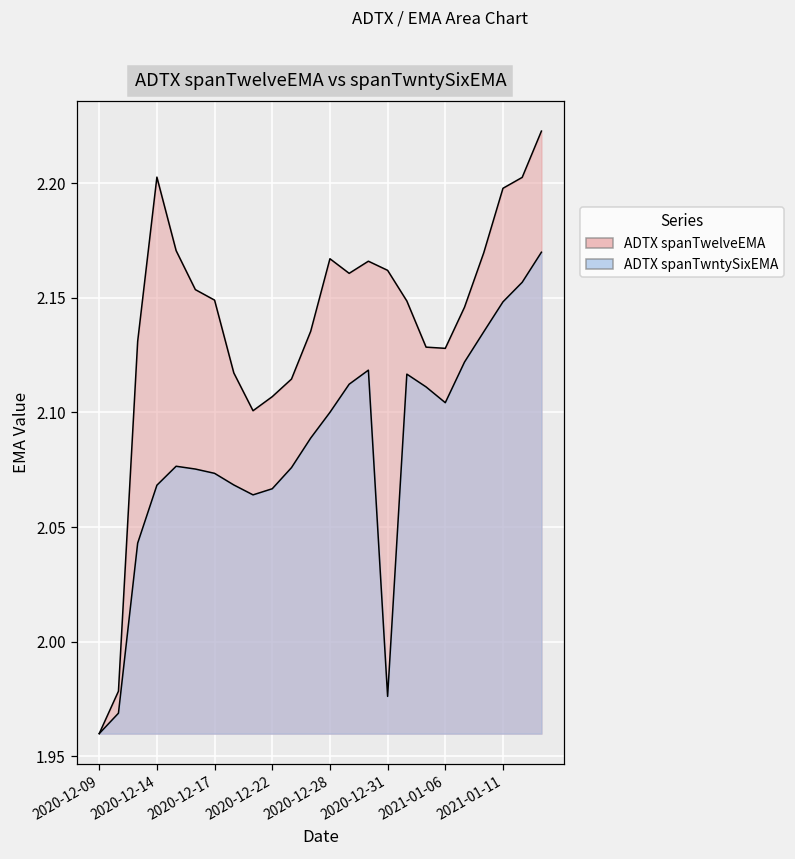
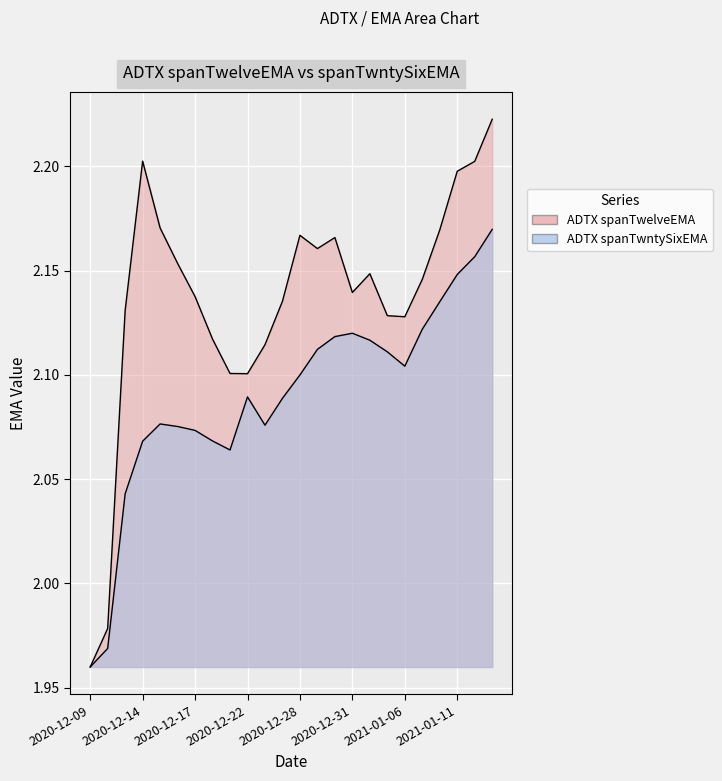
ADTX spanTwelveEMA, 2020-12-17: 2.149 -> 2.138
ADTX spanTwelveEMA, 2020-12-22: 2.107 -> 2.101
ADTX spanTwntySixEMA, 2020-12-22: 2.067 -> 2.089
ADTX spanTwelveEMA, 2020-12-31: 2.162 -> 2.140
ADTX spanTwntySixEMA, 2020-12-31: 1.976 -> 2.120
